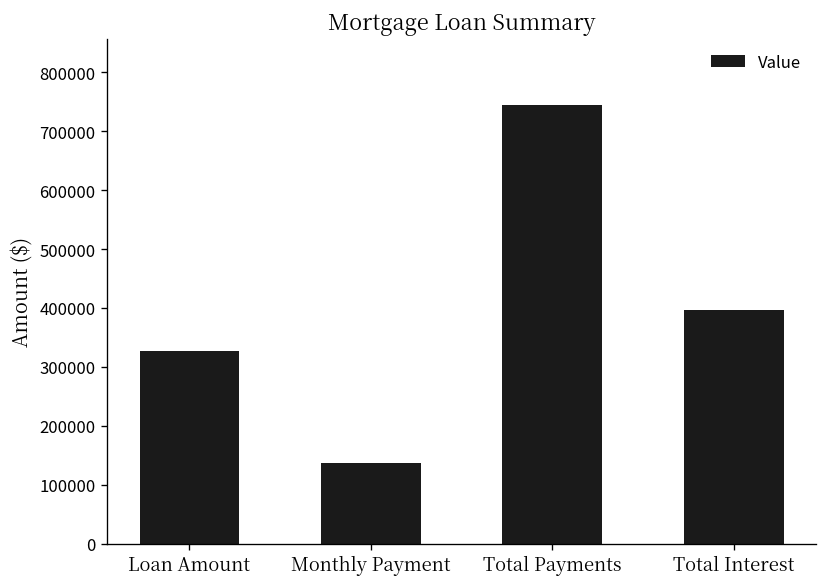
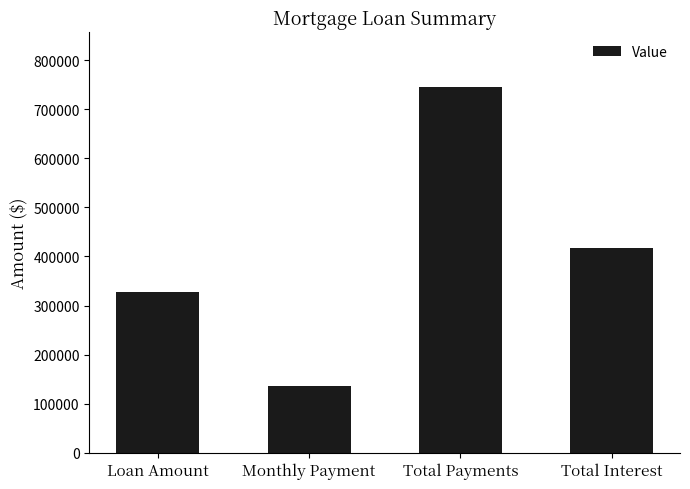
Total Interest: 400000 -> 420000
